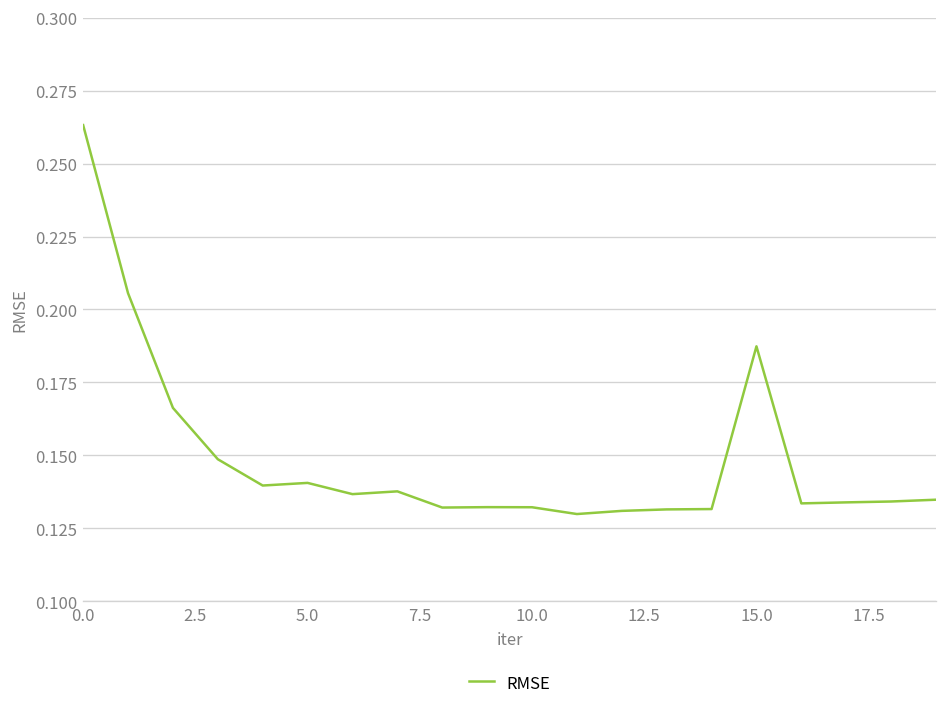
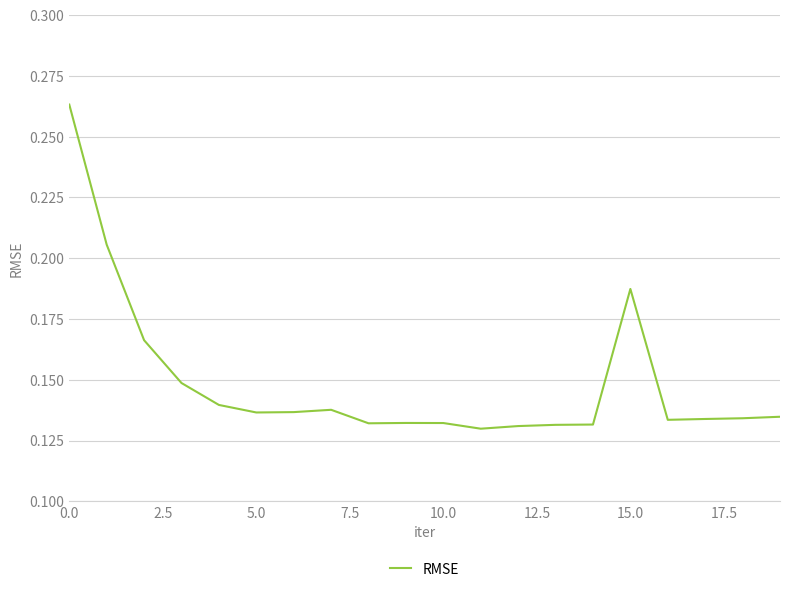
5.0: 0.141 -> 0.137
